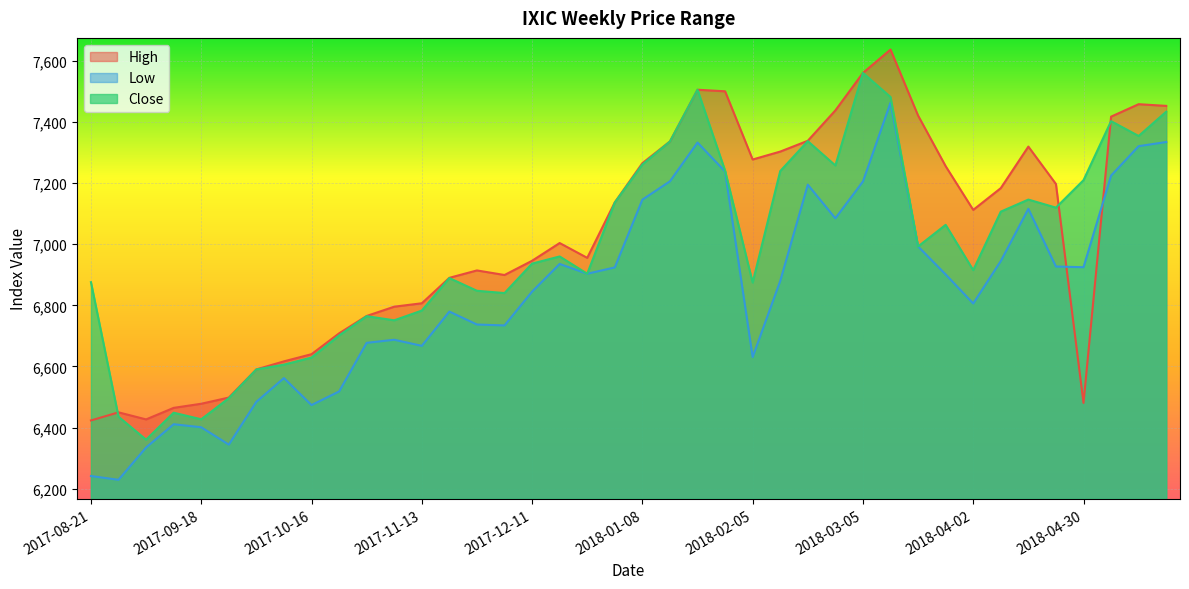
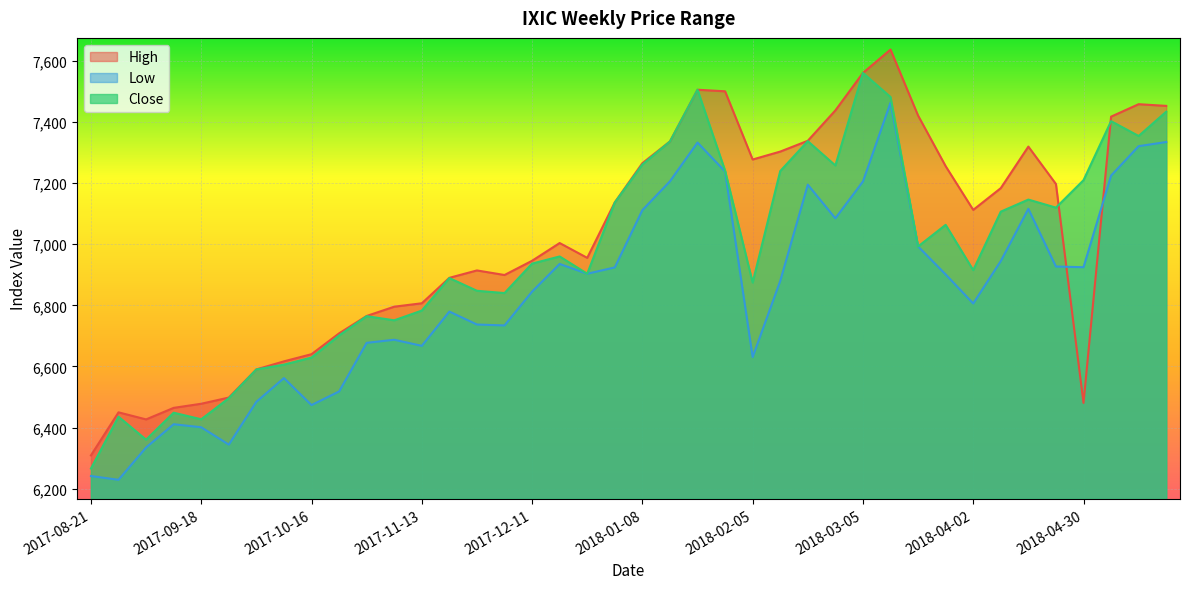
High, 2017-08-21: 6,420 -> 6,310
Close, 2017-08-21: 6,880 -> 6,270
Low, 2018-01-08: 7,150 -> 7,110
